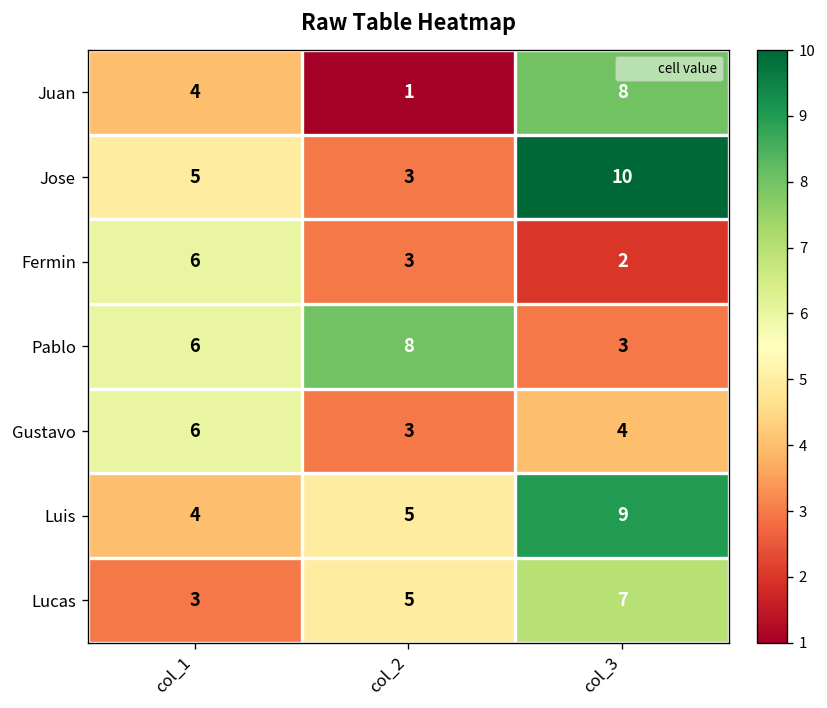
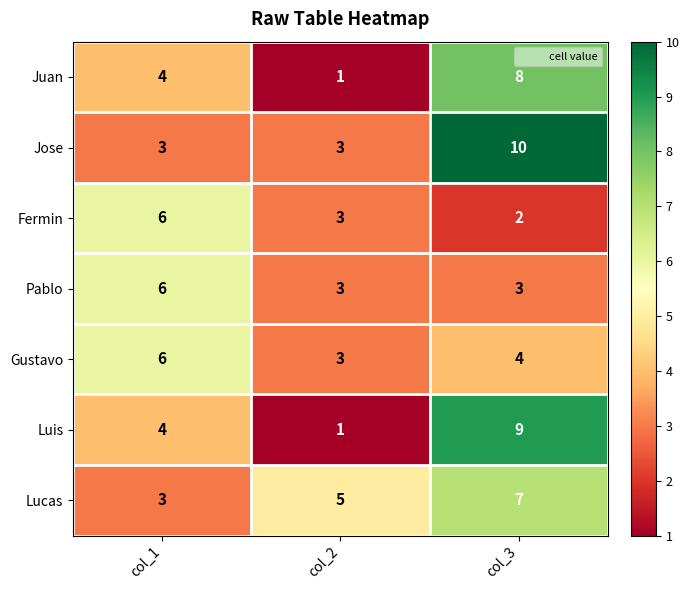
Jose, col_1: 5 -> 3
Pablo, col_2: 8 -> 3
Luis, col_2: 5 -> 1
